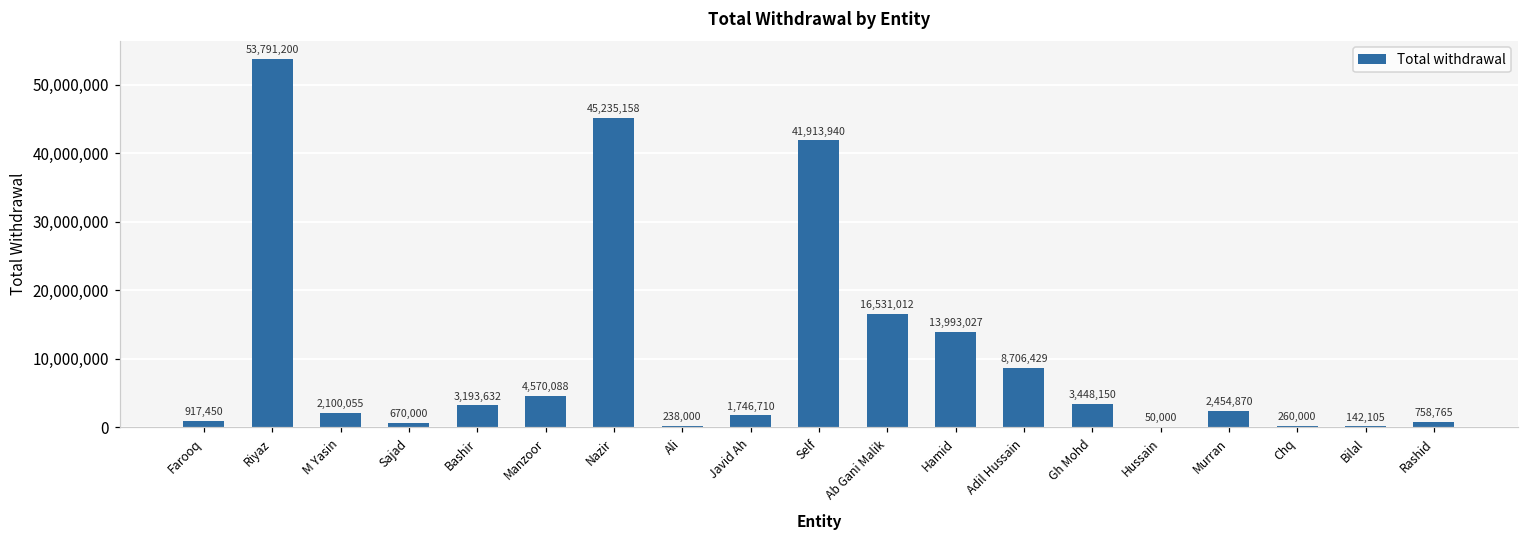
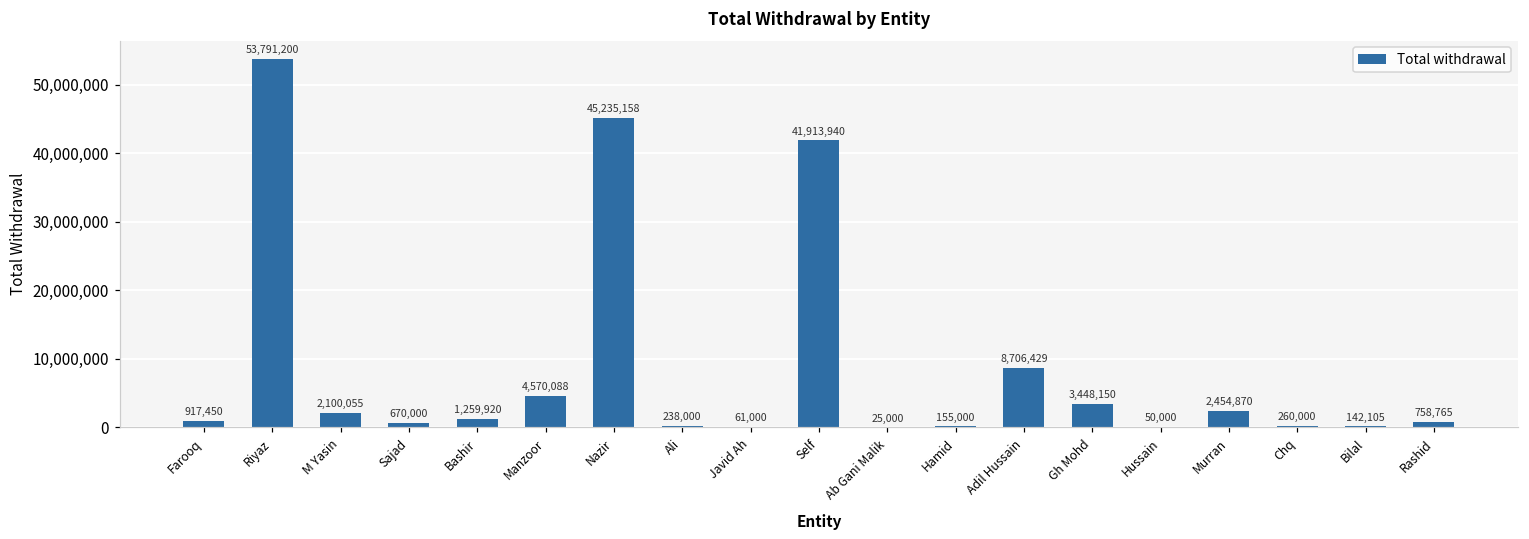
Bashir: 3,193,632 -> 1,259,920
Javid Ah: 1,746,710 -> 61,000
Ab Gani Malik: 16,531,012 -> 25,000
Hamid: 13,993,027 -> 155,000
